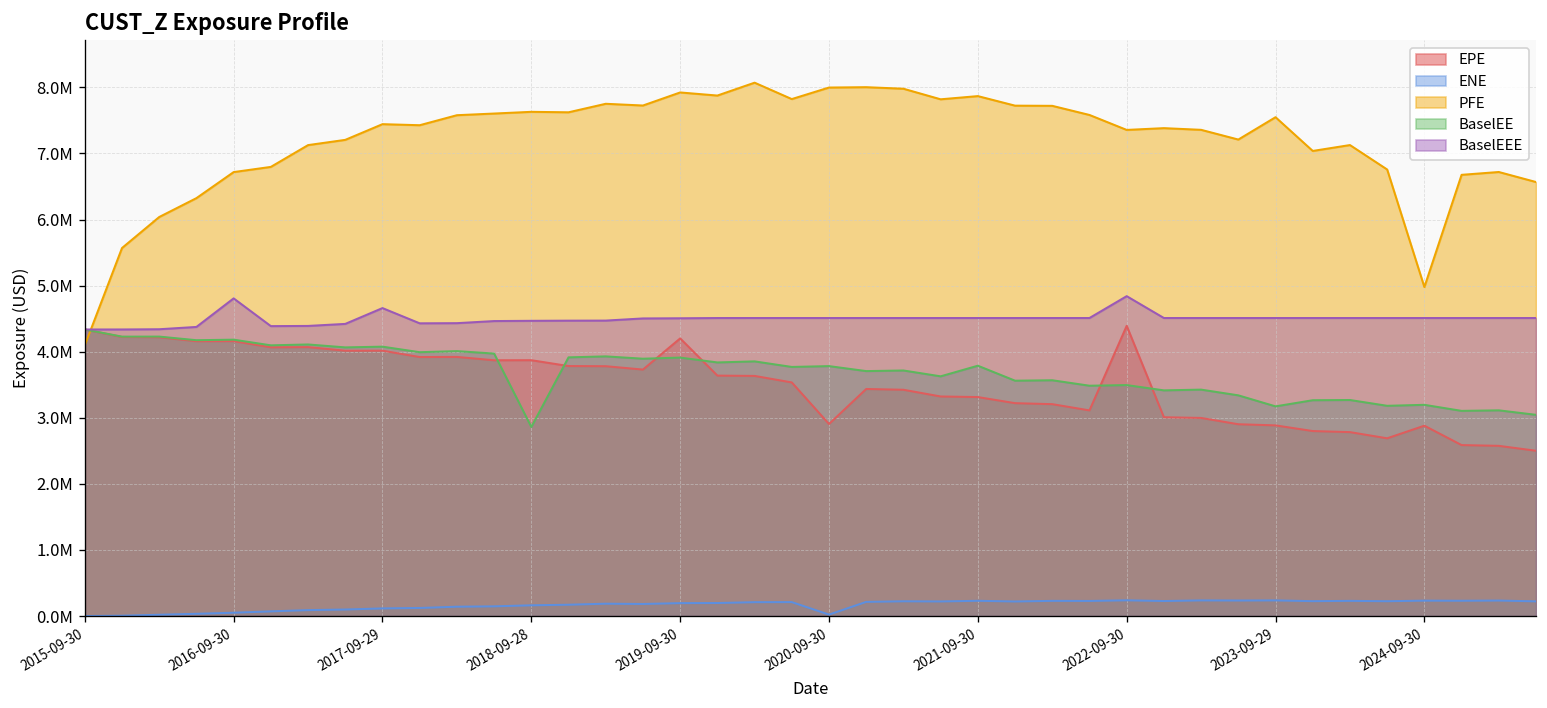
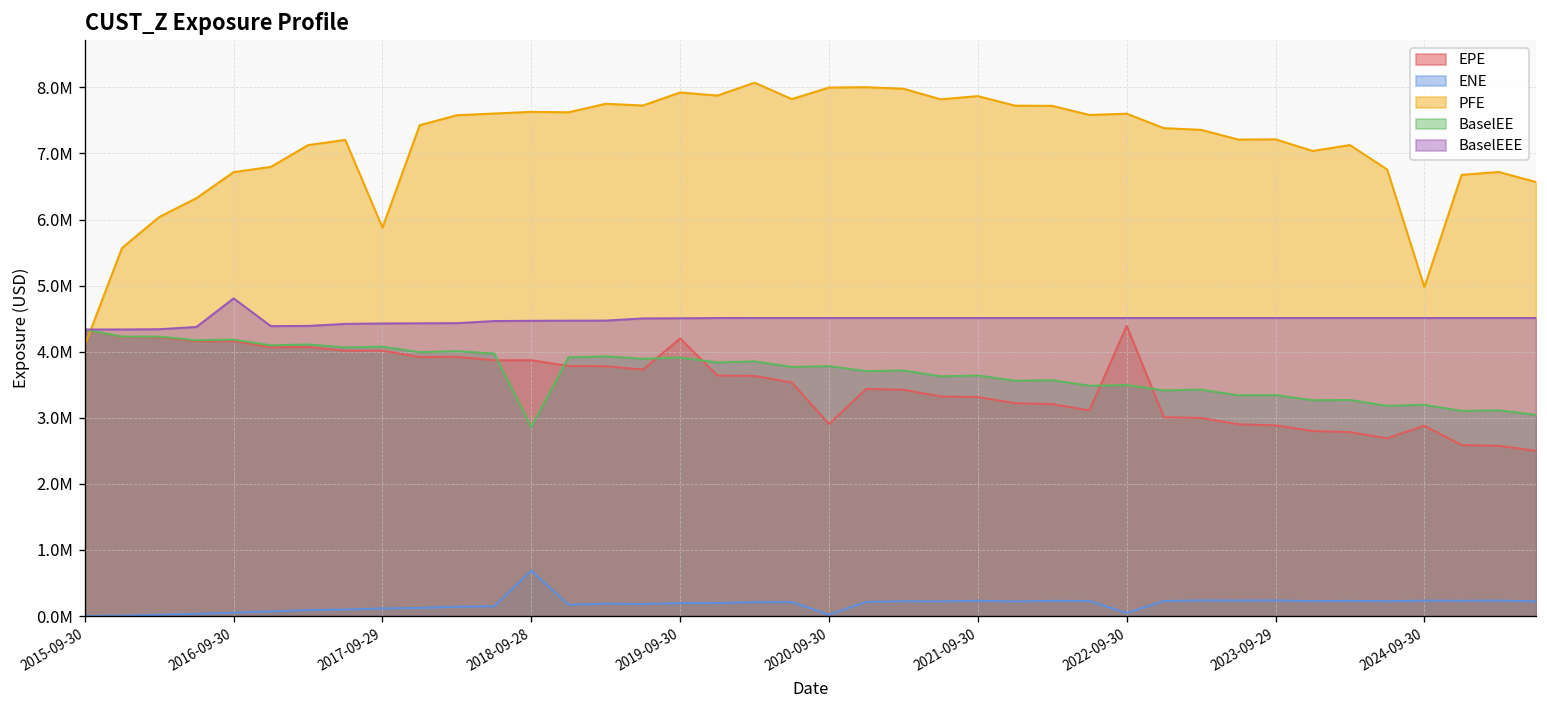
PFE, 2017-09-29: 7400000 -> 5900000
BaselEEE, 2017-09-29: 4700000 -> 4400000
ENE, 2018-09-28: 200000 -> 700000
BaselEE, 2021-09-30: 3800000 -> 3600000
ENE, 2022-09-30: 200000 -> 0
PFE, 2022-09-30: 7400000 -> 7600000
BaselEEE, 2022-09-30: 4800000 -> 4500000
PFE, 2023-09-29: 7500000 -> 7200000
BaselEE, 2023-09-29: 3200000 -> 3300000
